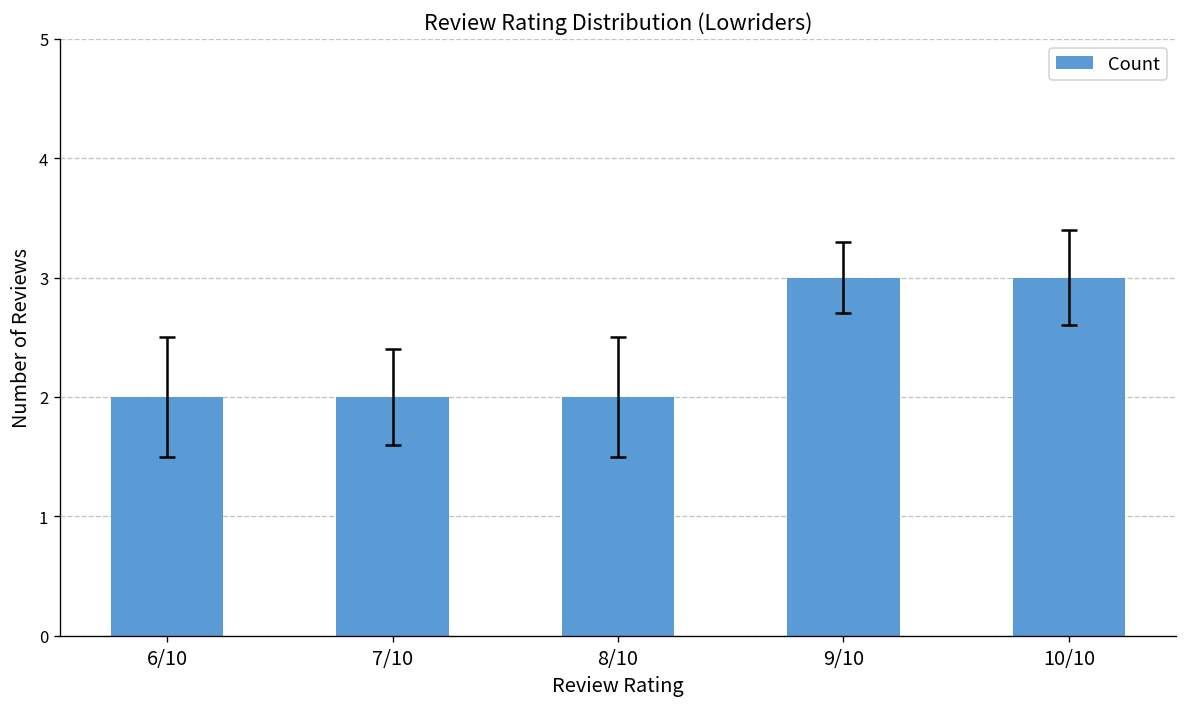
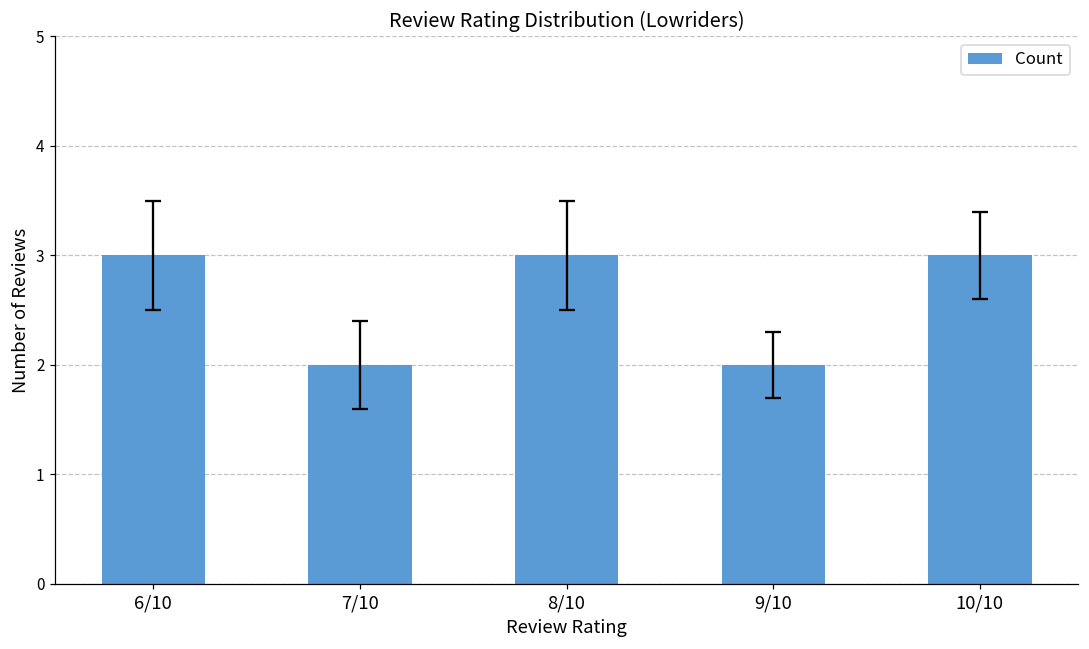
Count, 6/10: 2 -> 3
Count, 8/10: 2 -> 3
Count, 9/10: 3 -> 2
